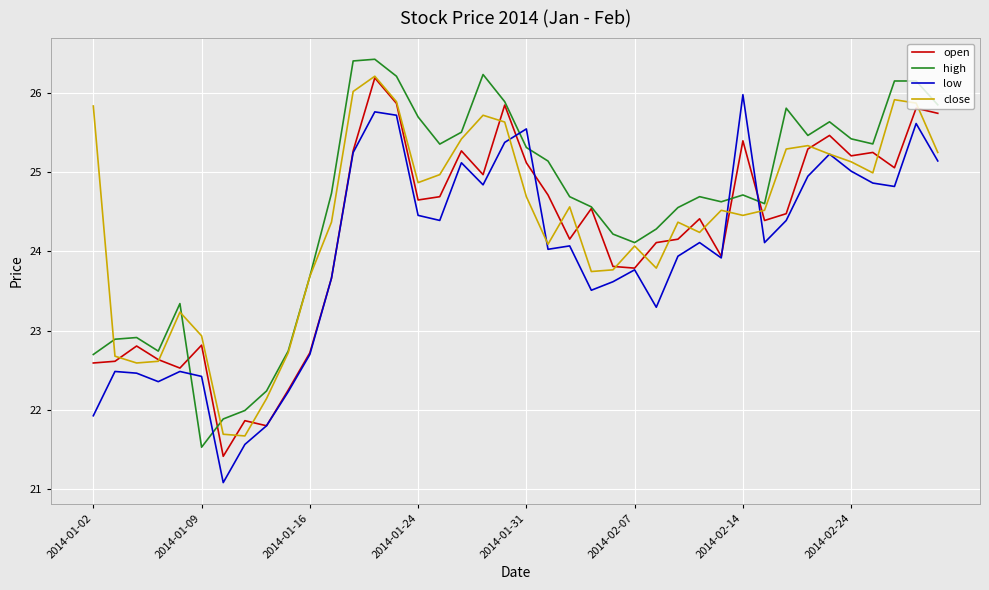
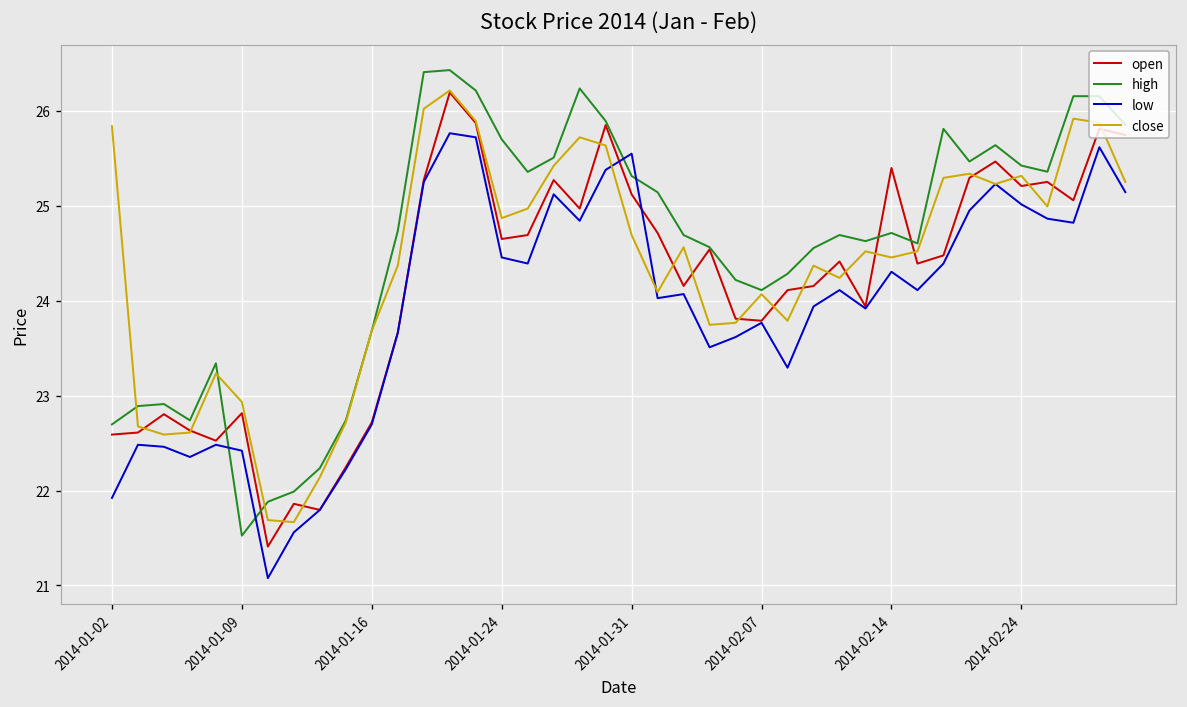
low, 2014-02-14: 26.0 -> 24.3
close, 2014-02-24: 25.1 -> 25.3
